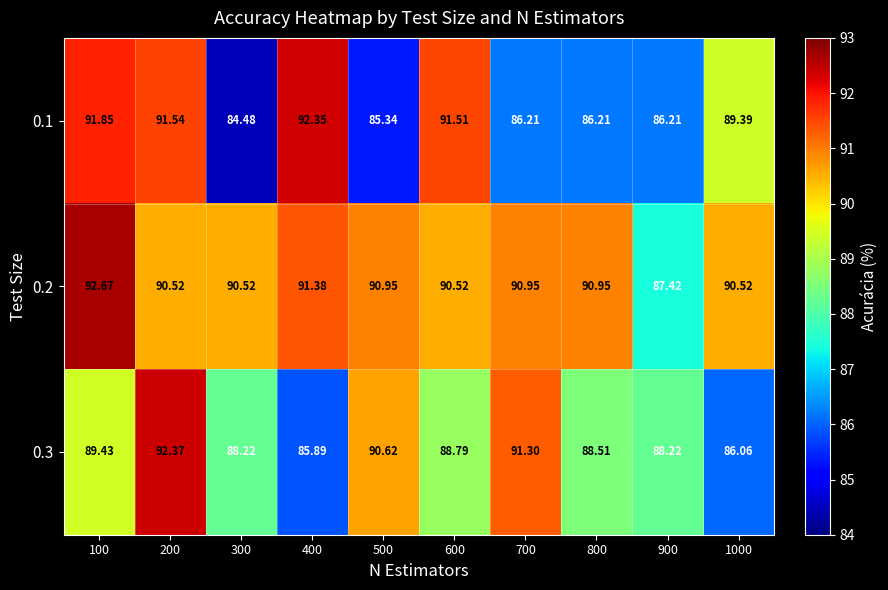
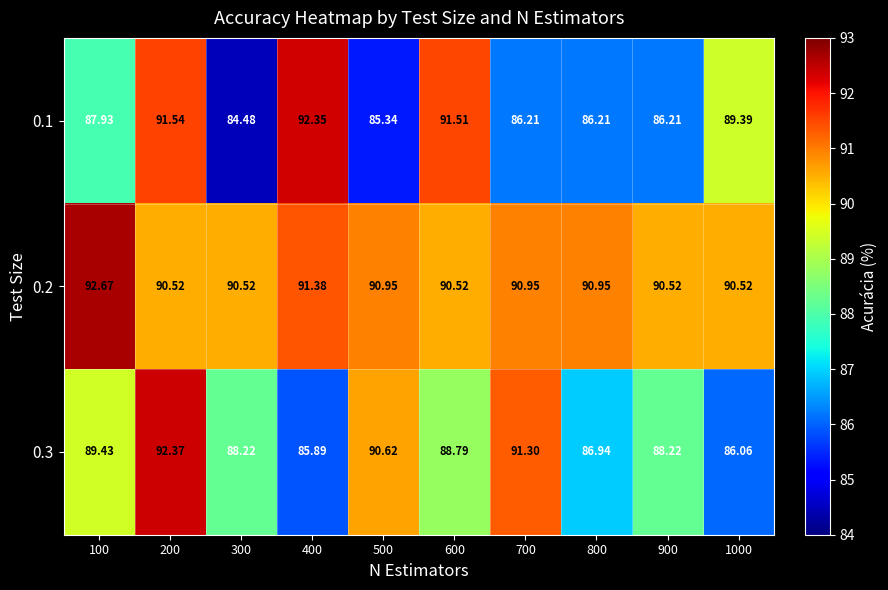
0.1, 100: 91.85 -> 87.93
0.2, 900: 87.42 -> 90.52
0.3, 800: 88.51 -> 86.94
